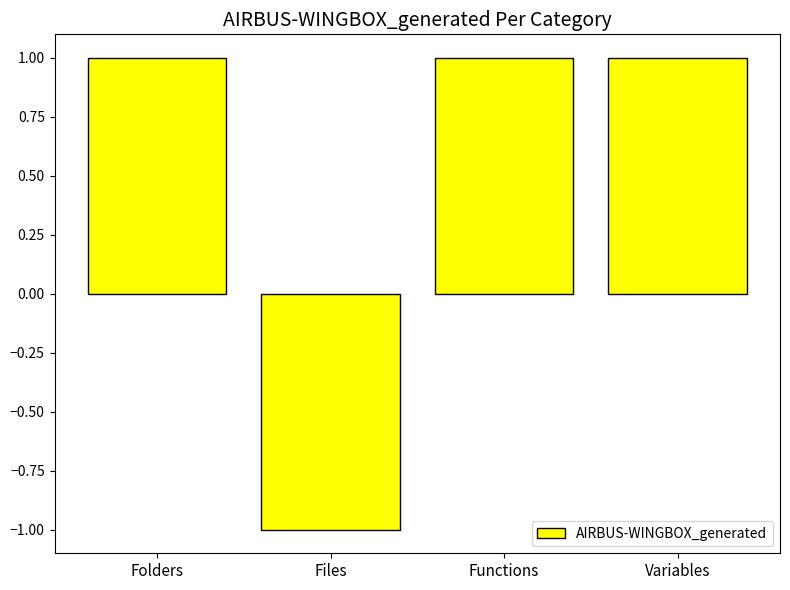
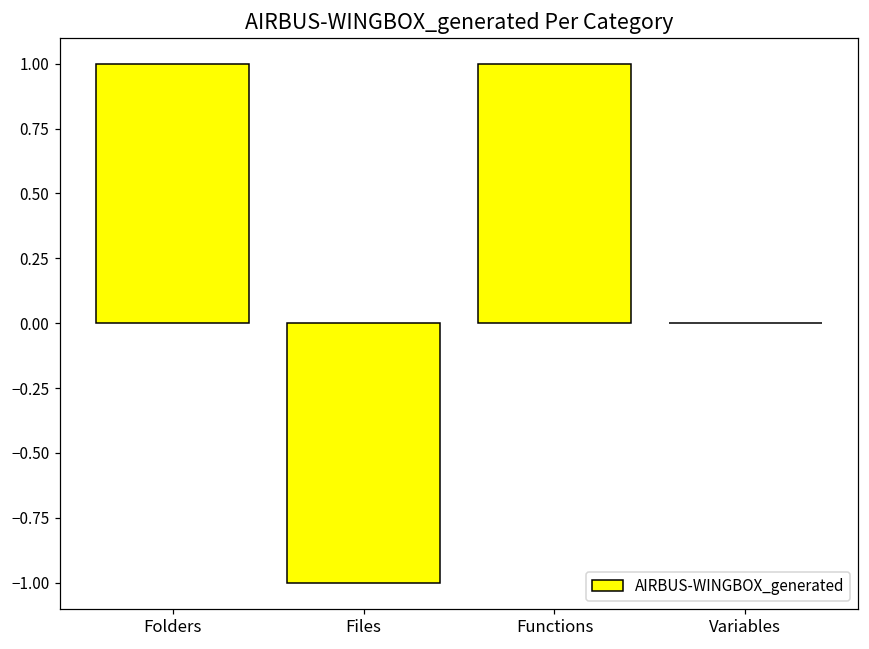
Variables: 1 -> 0
